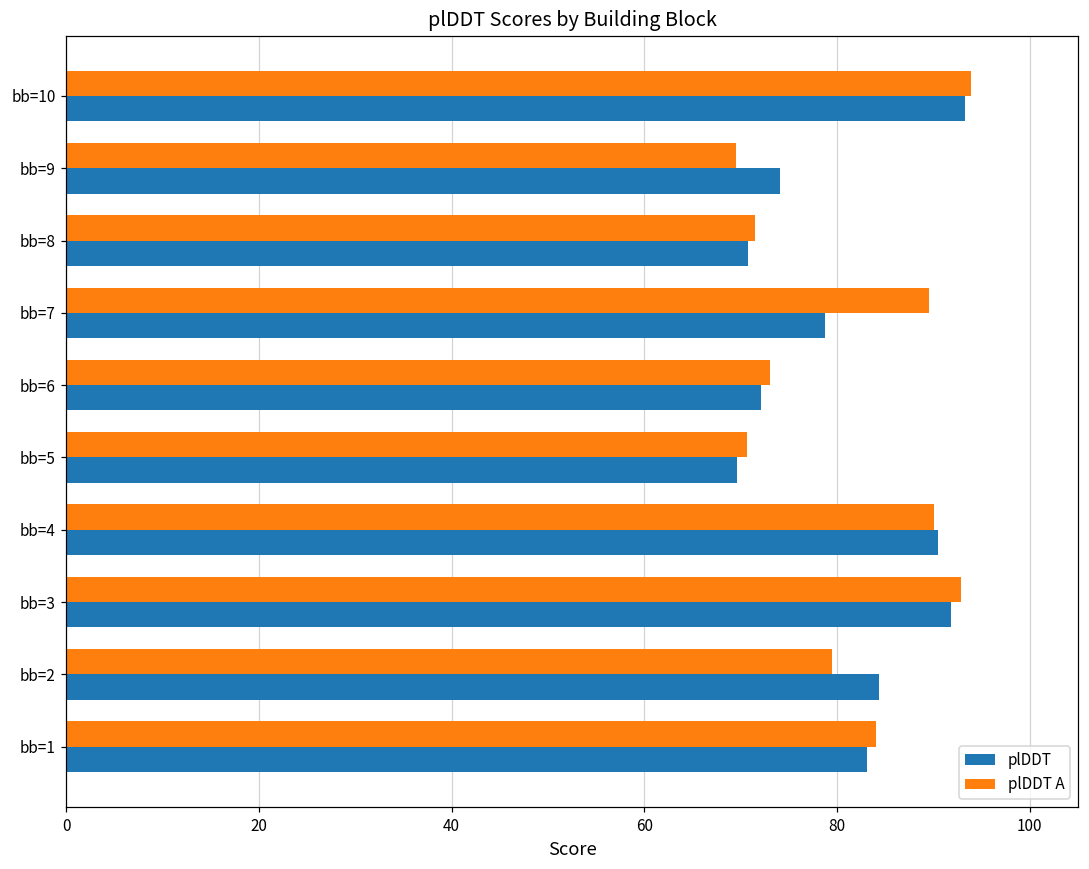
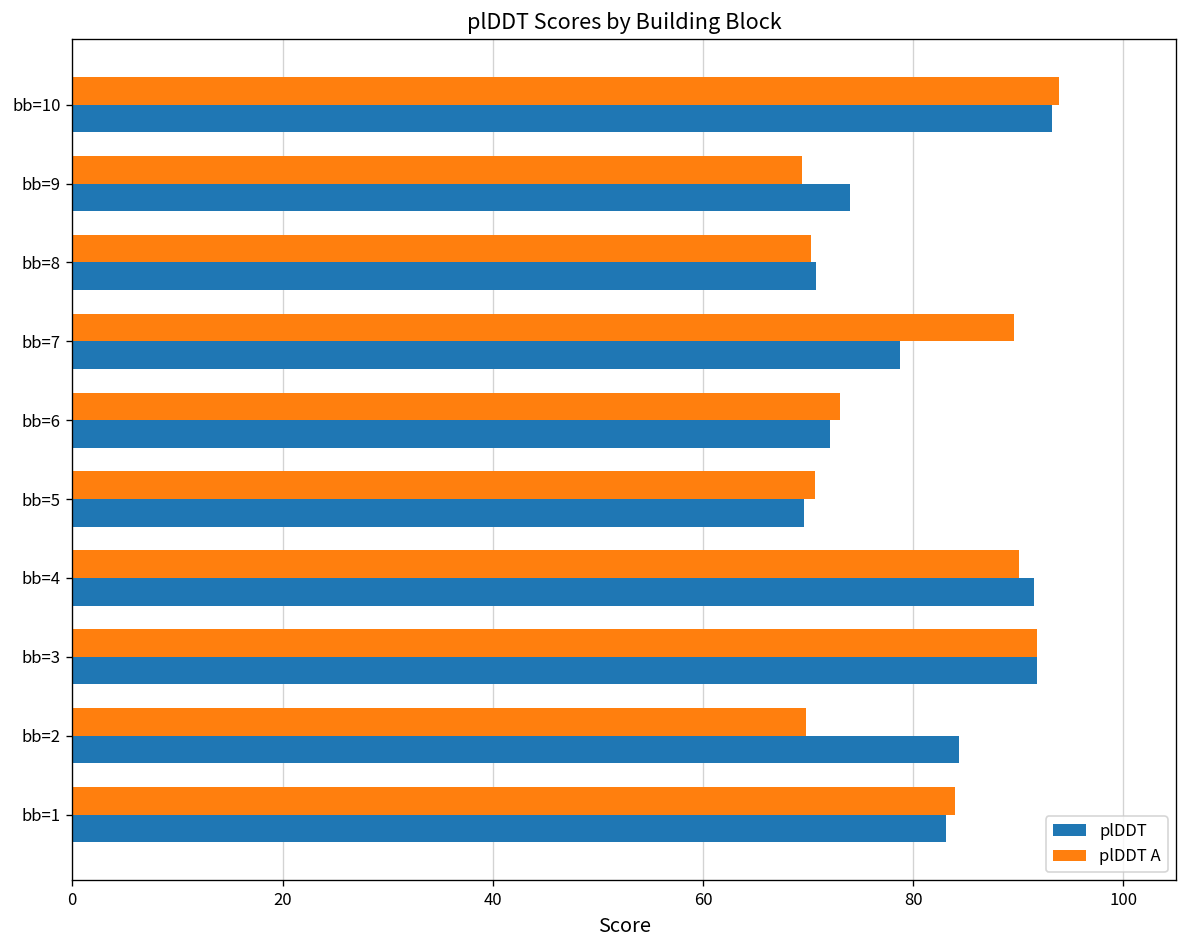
plDDT A, bb=8: 71 -> 70
plDDT, bb=4: 90 -> 91
plDDT A, bb=3: 93 -> 92
plDDT A, bb=2: 79 -> 70
